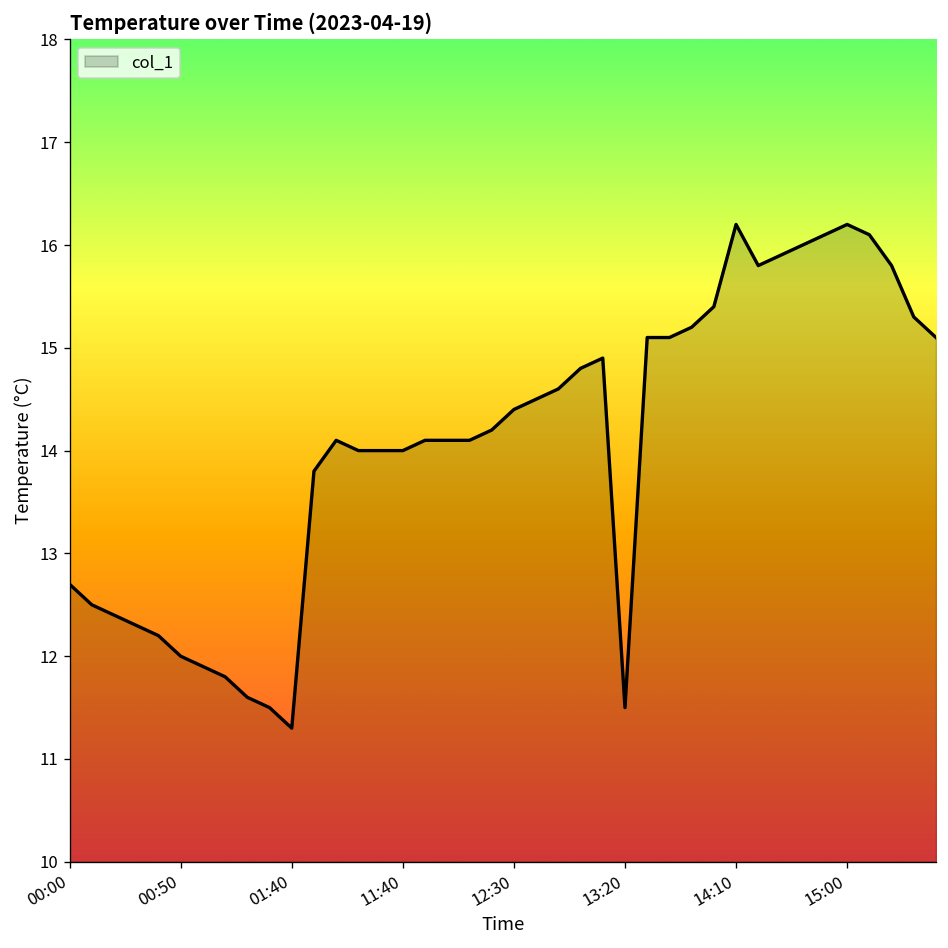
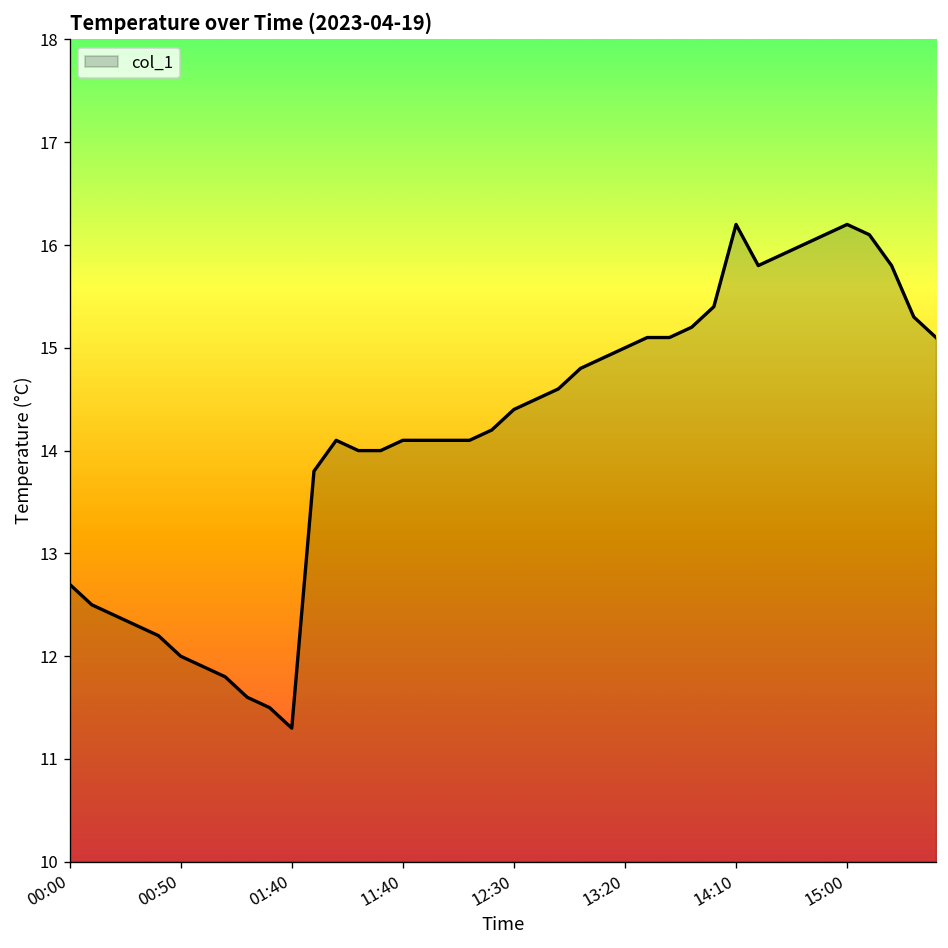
11:40: 14.0 -> 14.1
13:20: 11.5 -> 15.0
